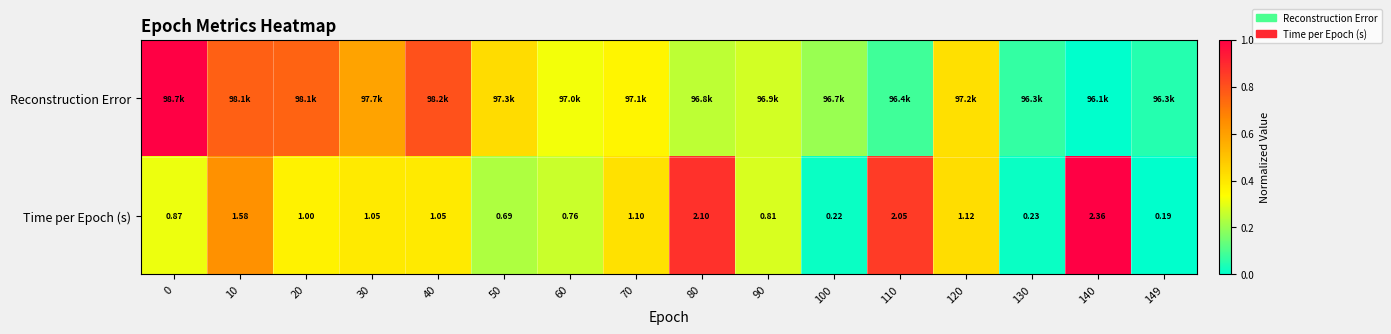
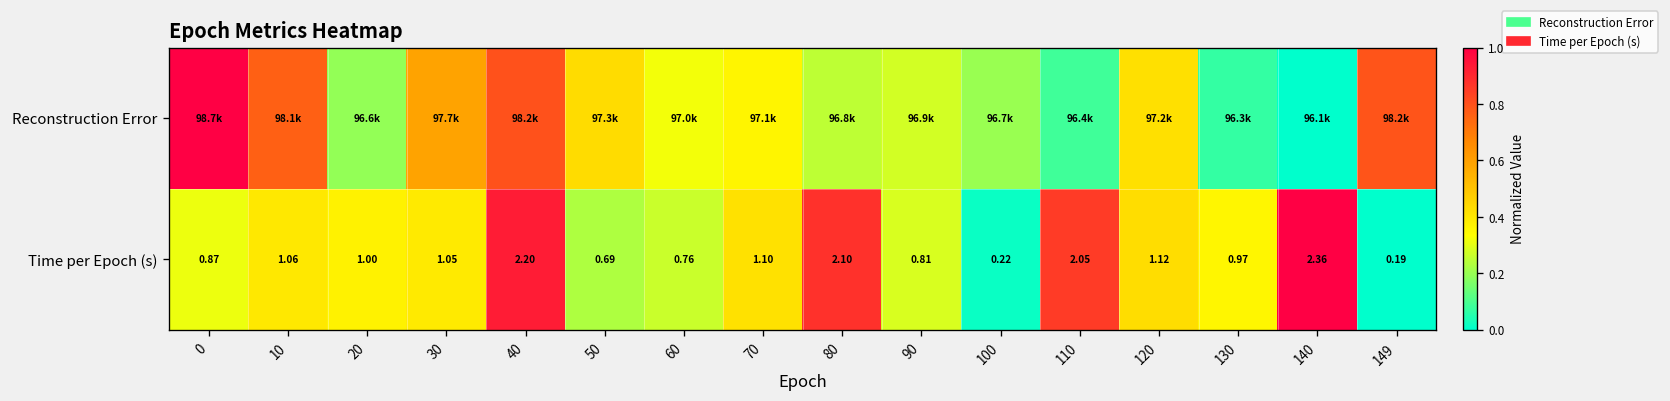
Reconstruction Error, 20: 98.1k -> 96.6k
Reconstruction Error, 149: 96.3k -> 98.2k
Time per Epoch (s), 10: 1.58 -> 1.06
Time per Epoch (s), 40: 1.05 -> 2.20
Time per Epoch (s), 130: 0.23 -> 0.97
